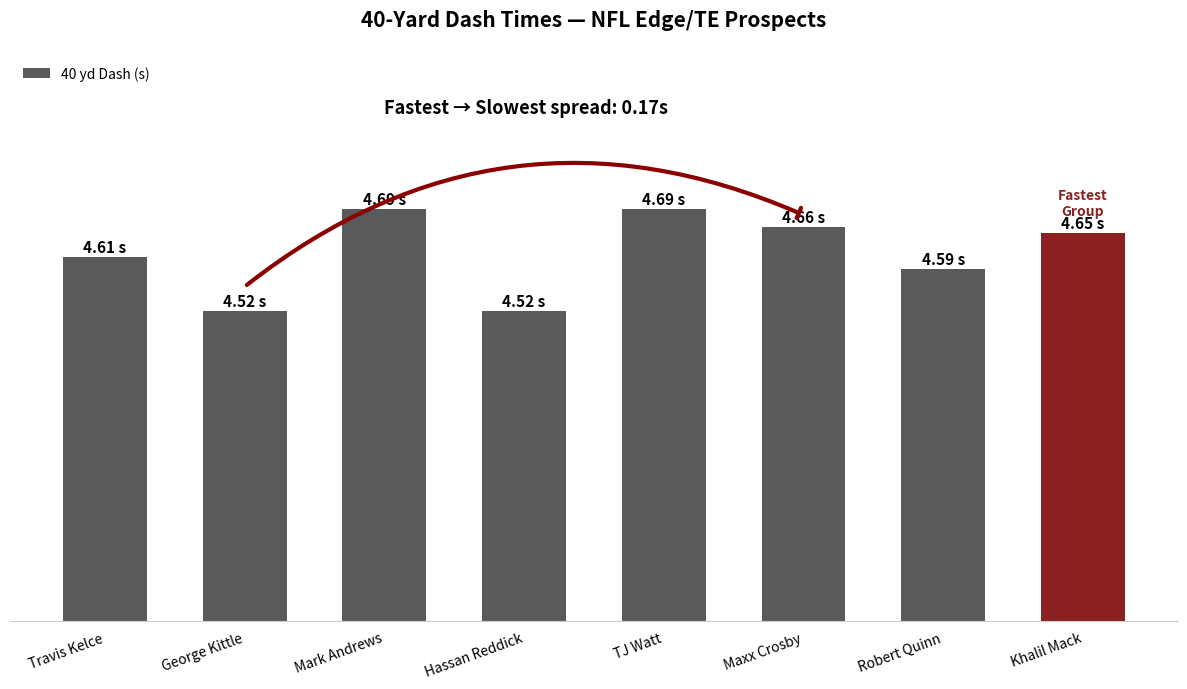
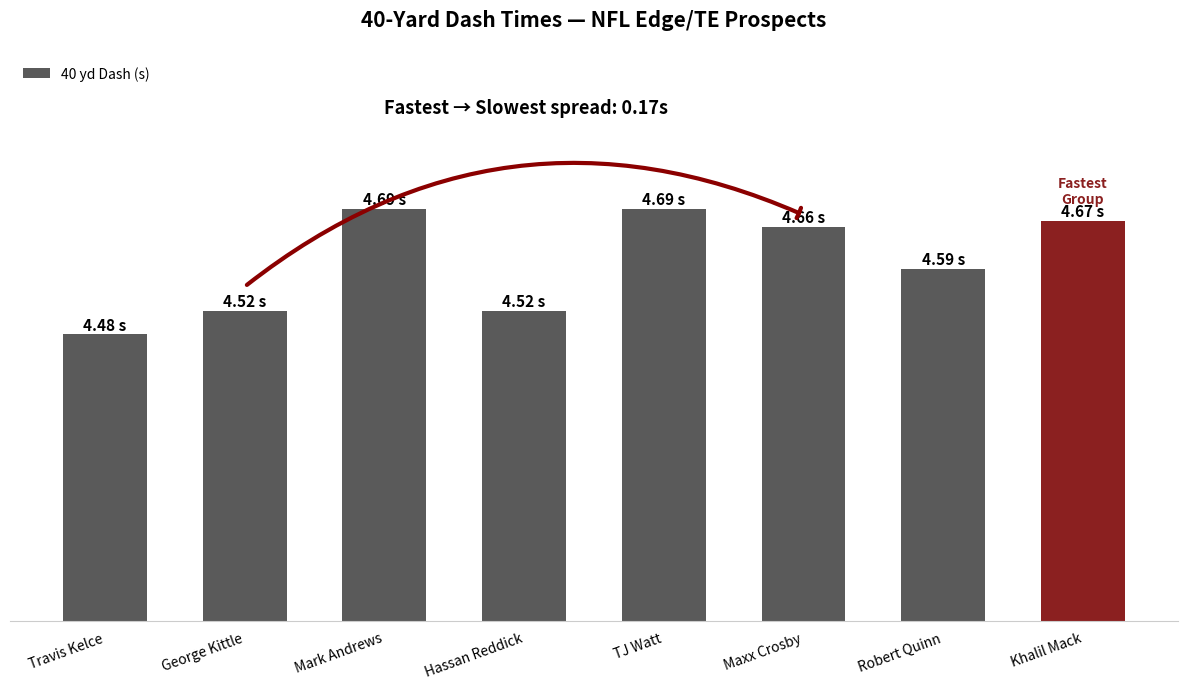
Travis Kelce: 4.61 -> 4.48
Khalil Mack: 4.65 -> 4.67
